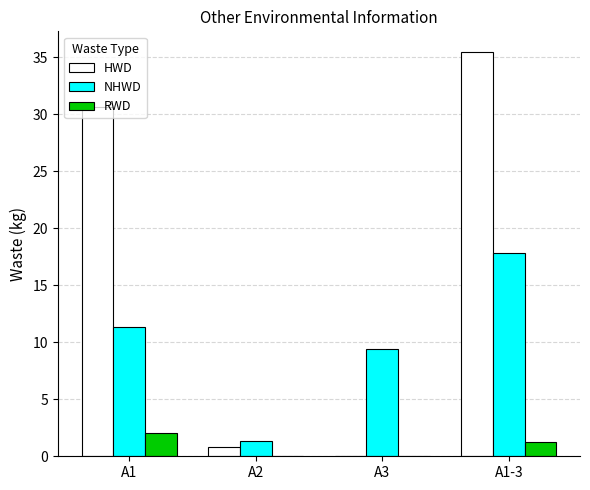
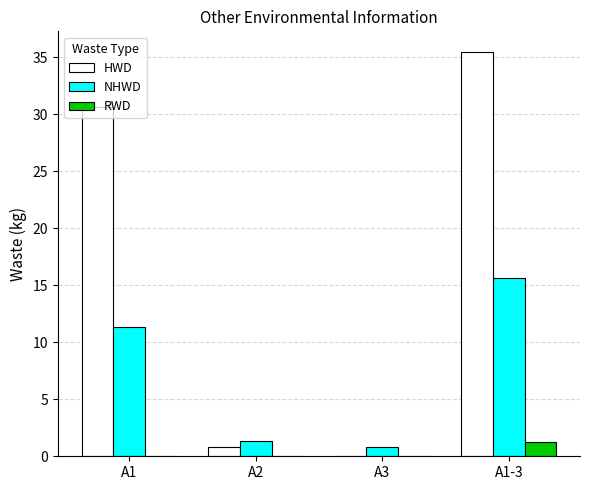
RWD, A1: 2.0 -> 0.0
NHWD, A3: 9.4 -> 0.8
NHWD, A1-3: 17.8 -> 15.6
